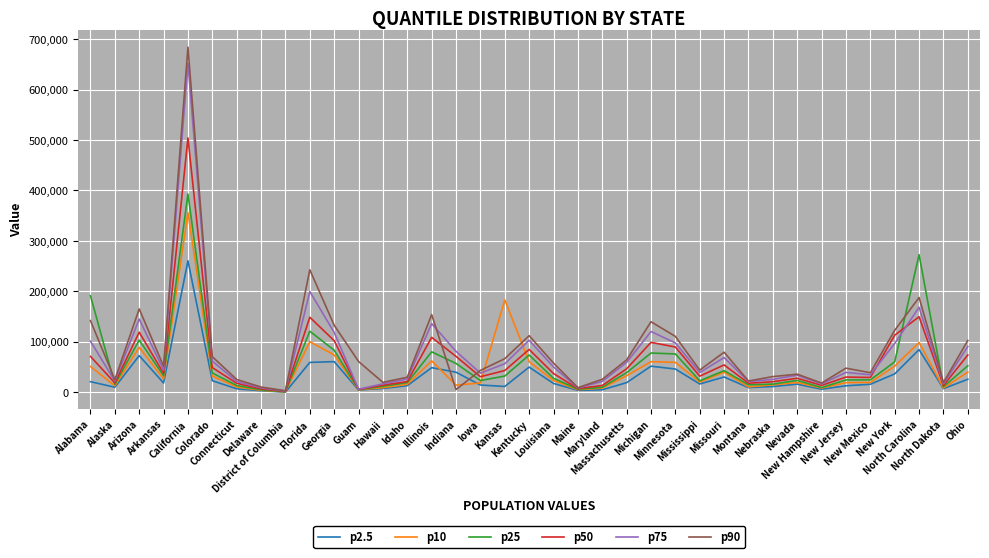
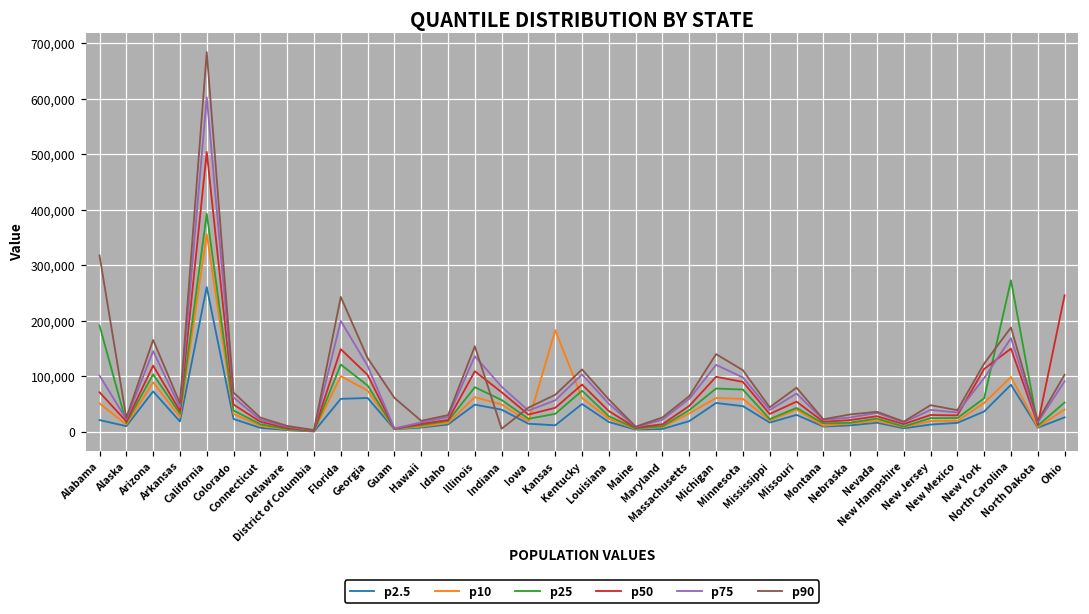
p90, Alabama: 140,000 -> 320,000
p75, California: 650,000 -> 600,000
p10, Indiana: 10,000 -> 50,000
p50, Ohio: 70,000 -> 250,000
